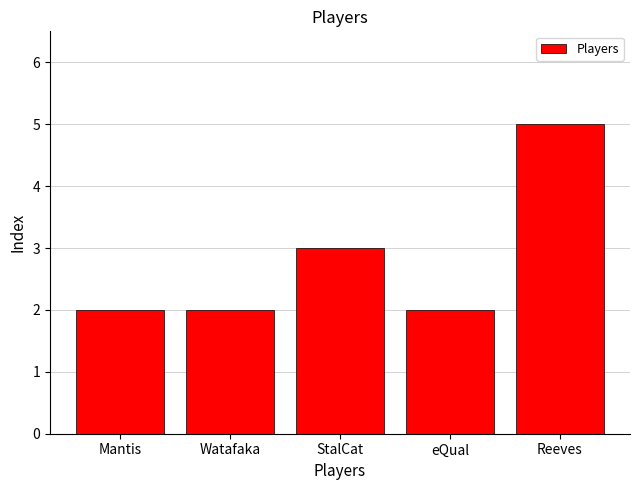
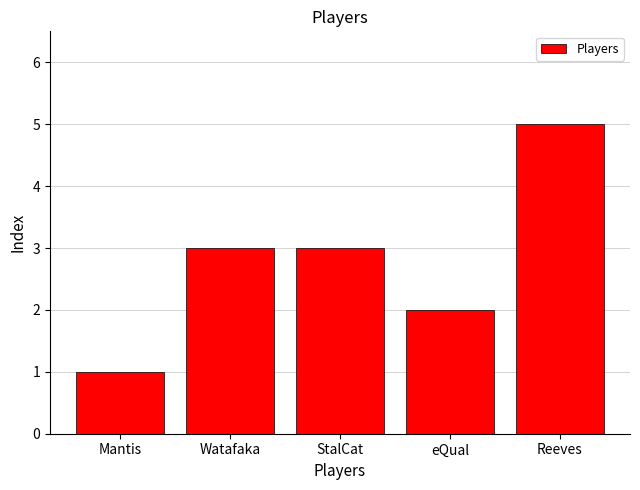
Mantis: 2 -> 1
Watafaka: 2 -> 3
